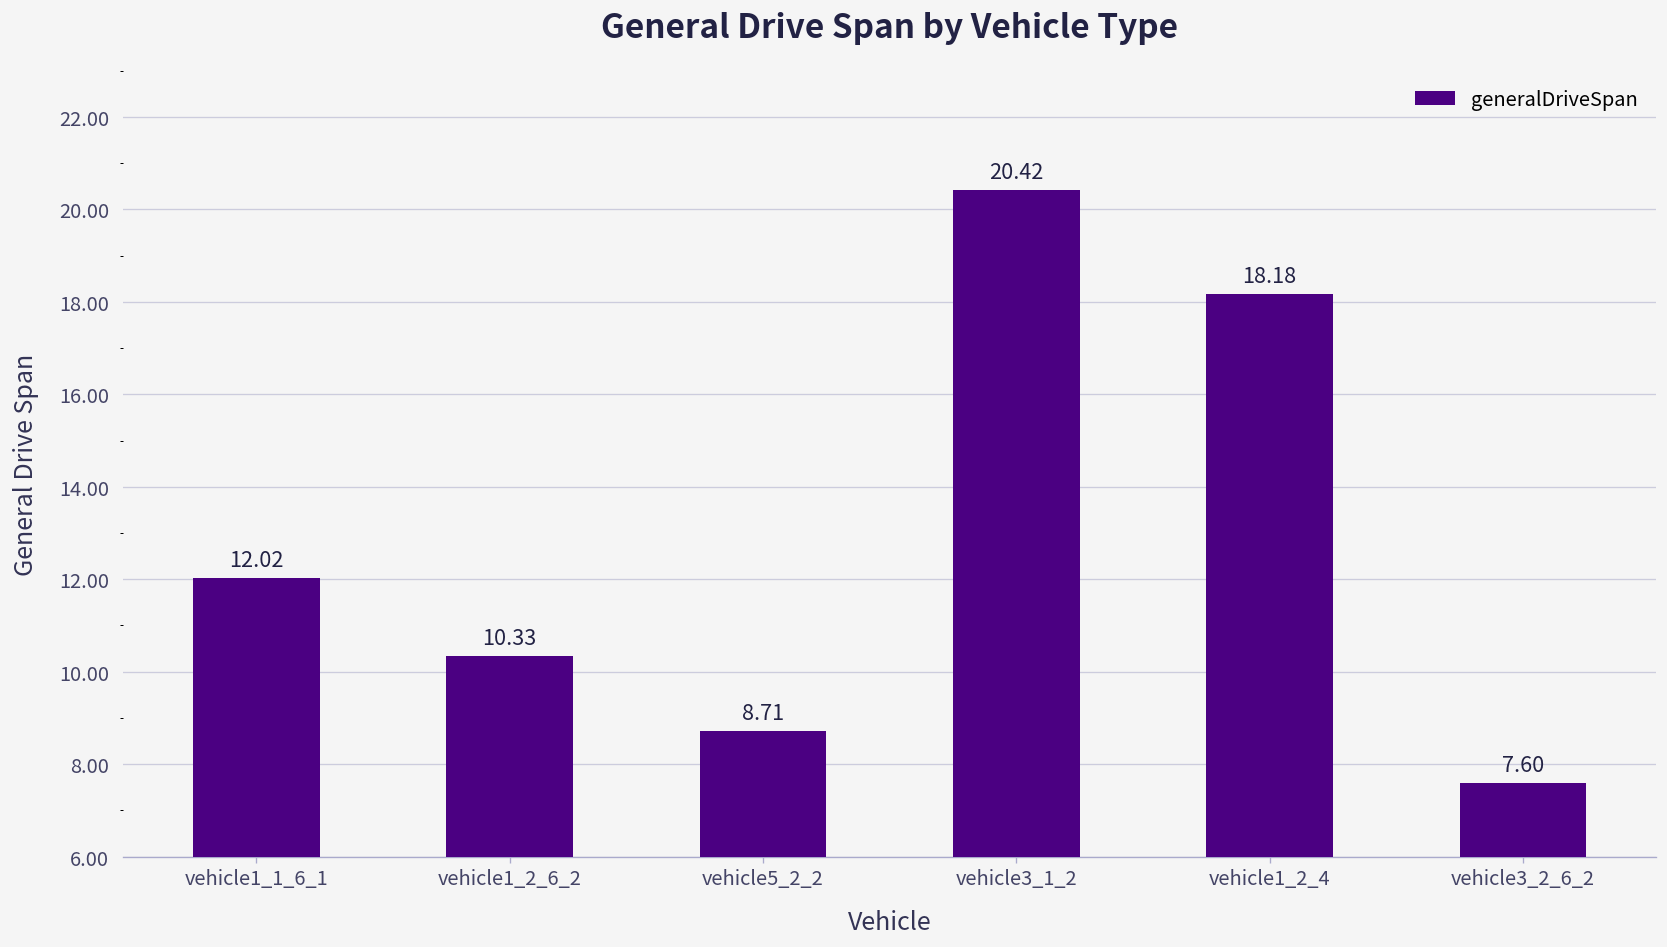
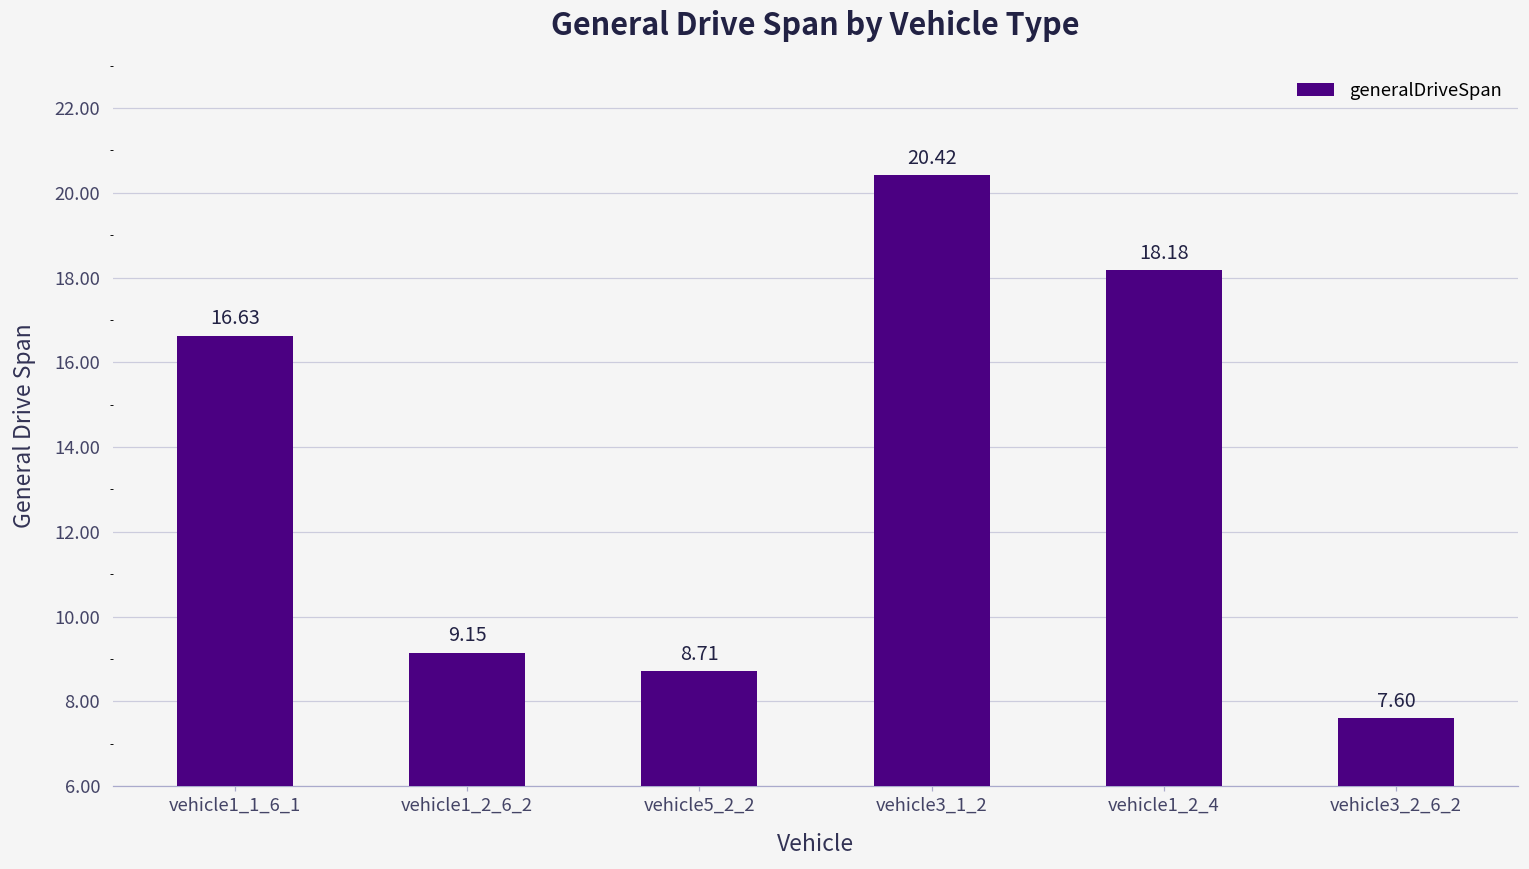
vehicle1_1_6_1: 12.02 -> 16.63
vehicle1_2_6_2: 10.33 -> 9.15
